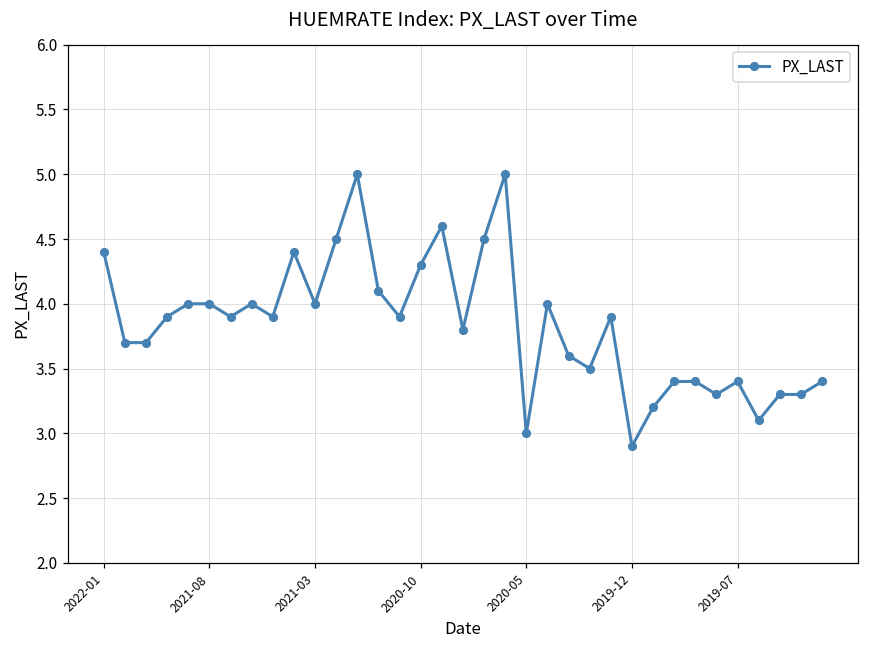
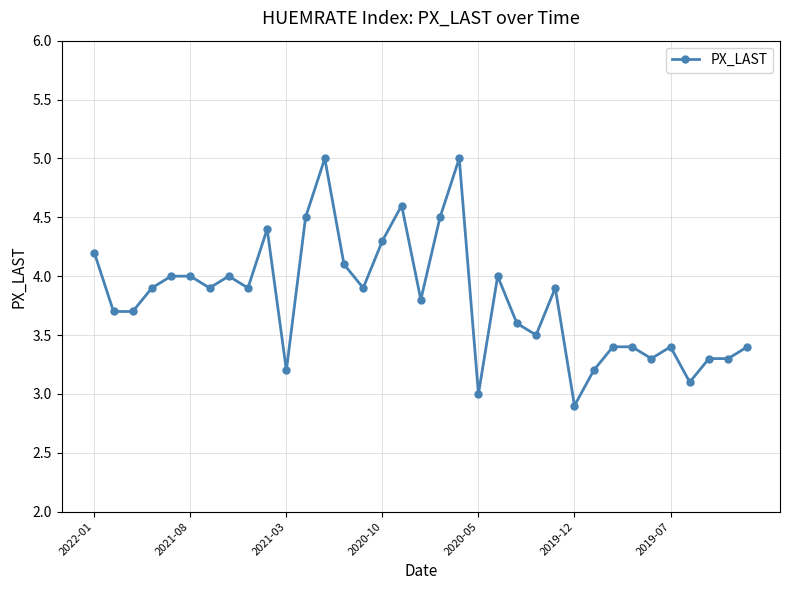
2022-01: 4.4 -> 4.2
2021-03: 4.0 -> 3.2
